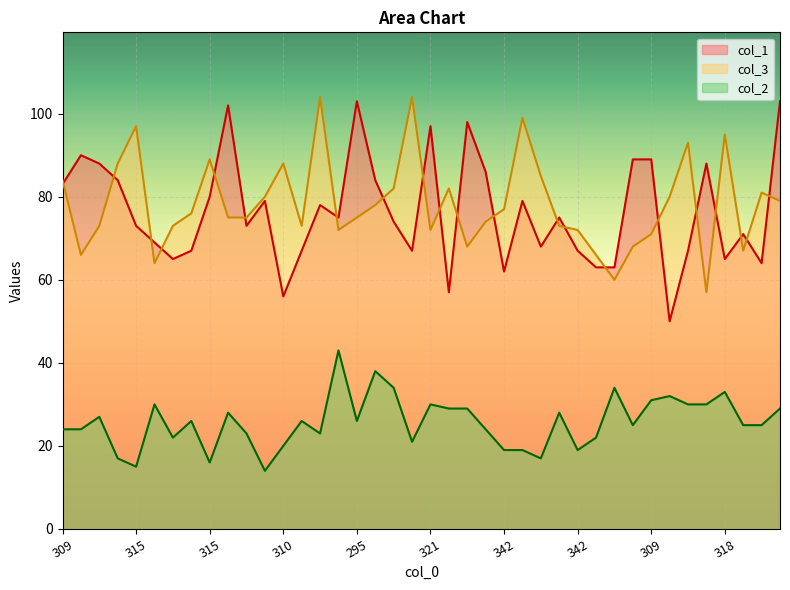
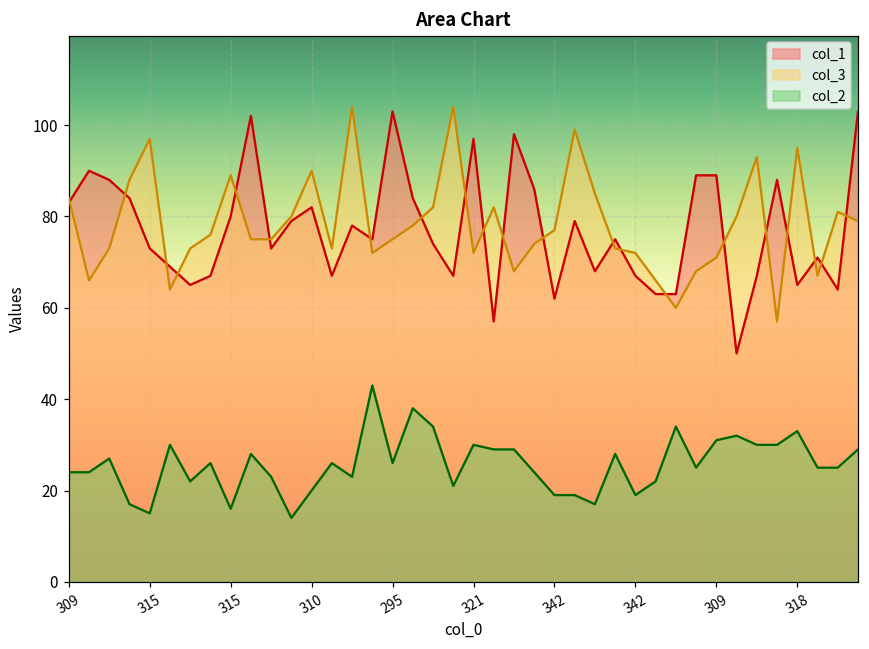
col_1, 310: 56 -> 82
col_3, 310: 88 -> 90
